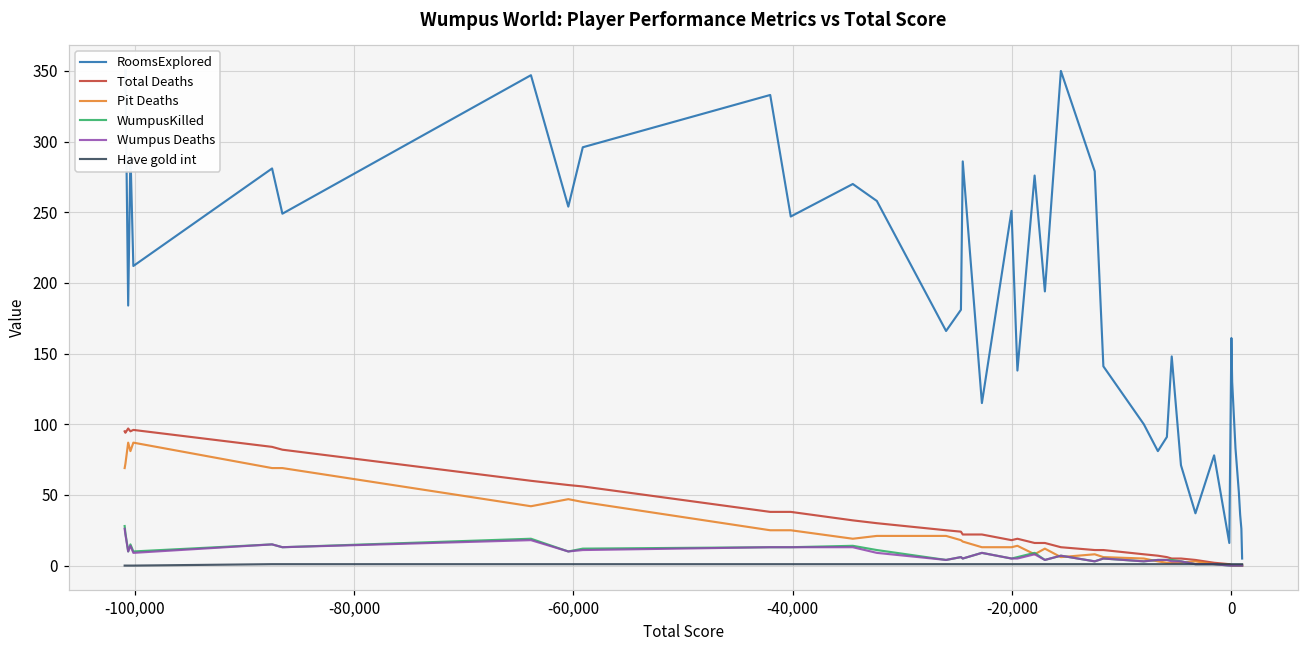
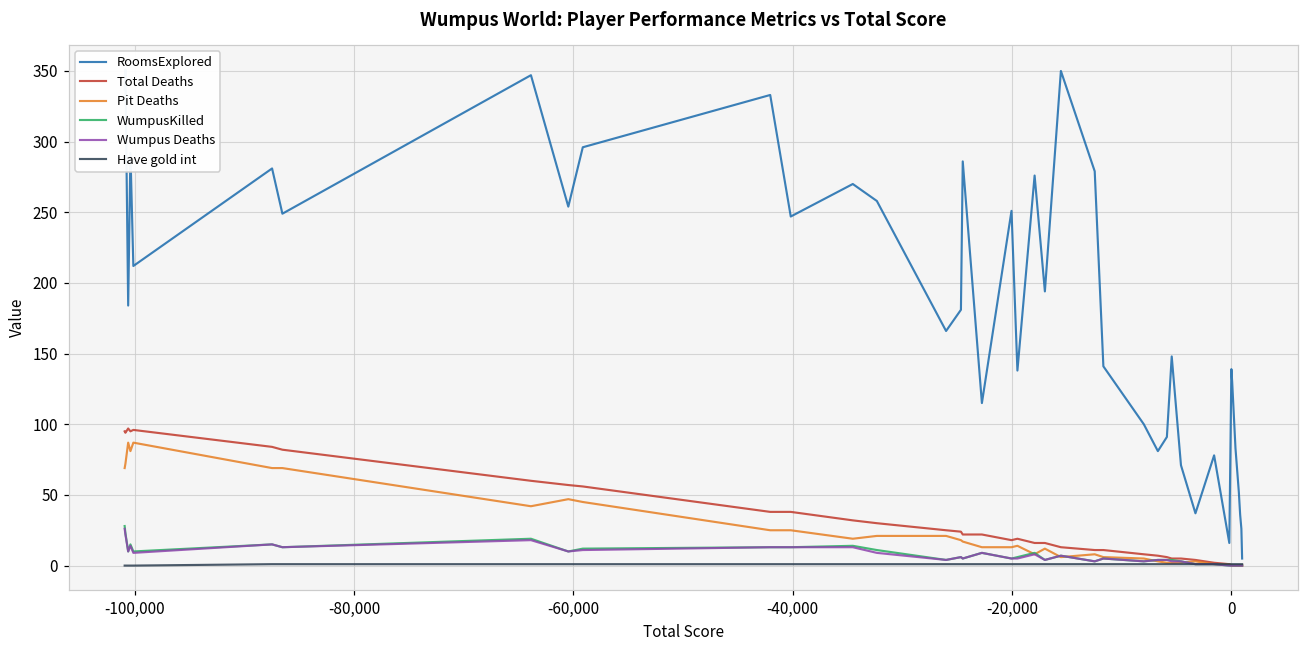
RoomsExplored, 0: 161 -> 139
